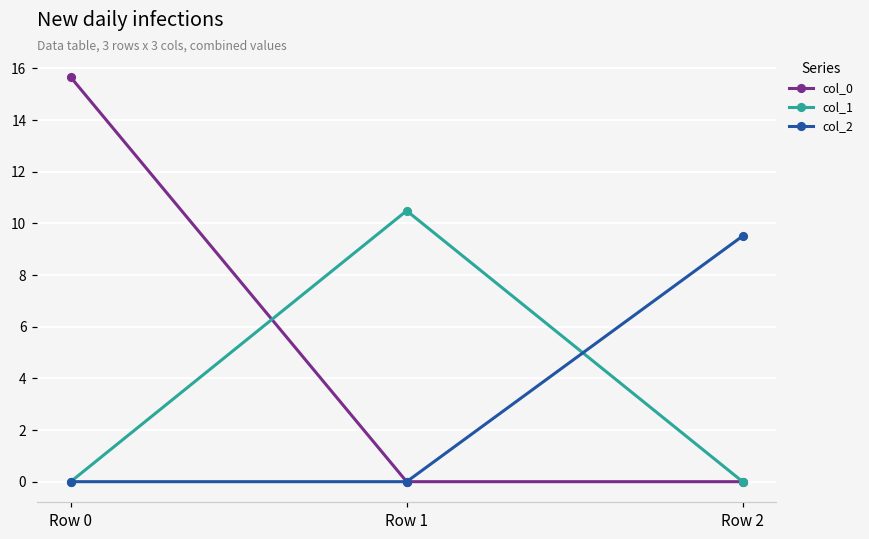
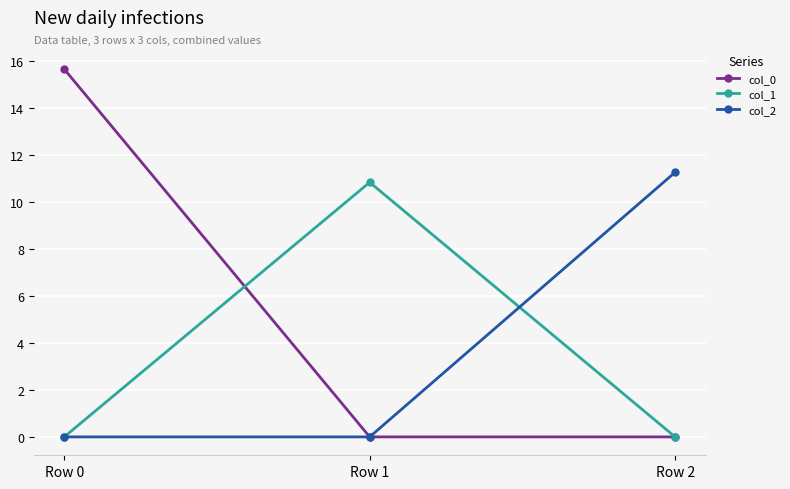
col_1, Row 1: 10.5 -> 10.8
col_2, Row 2: 9.5 -> 11.3
